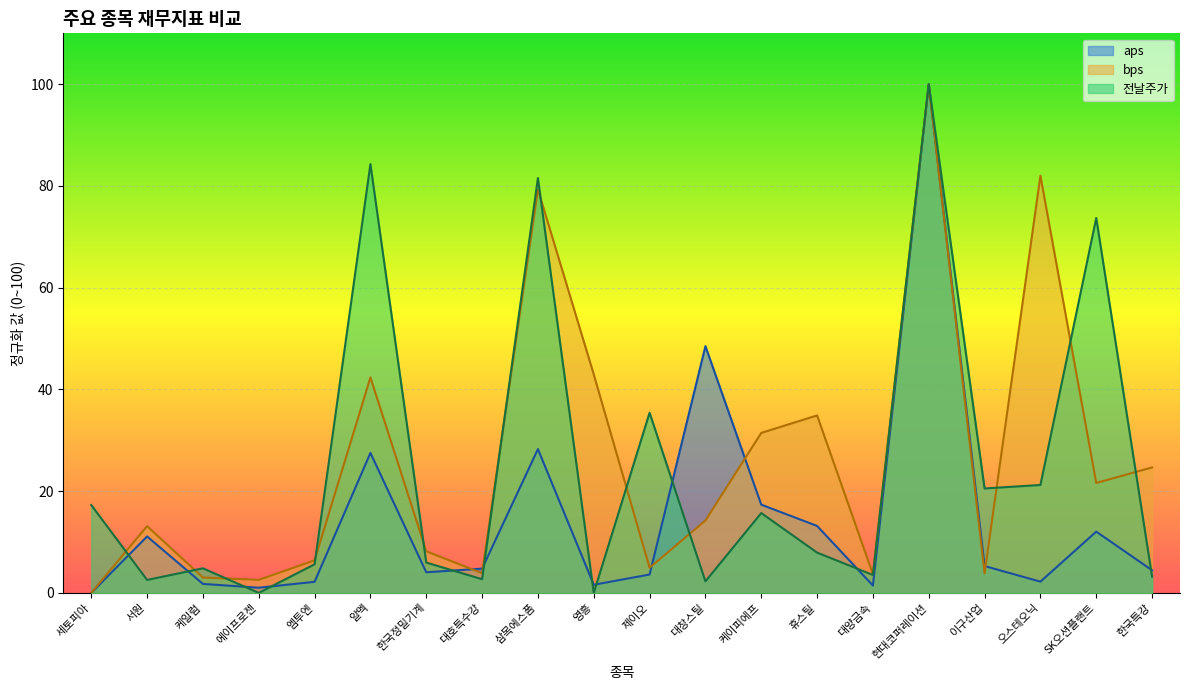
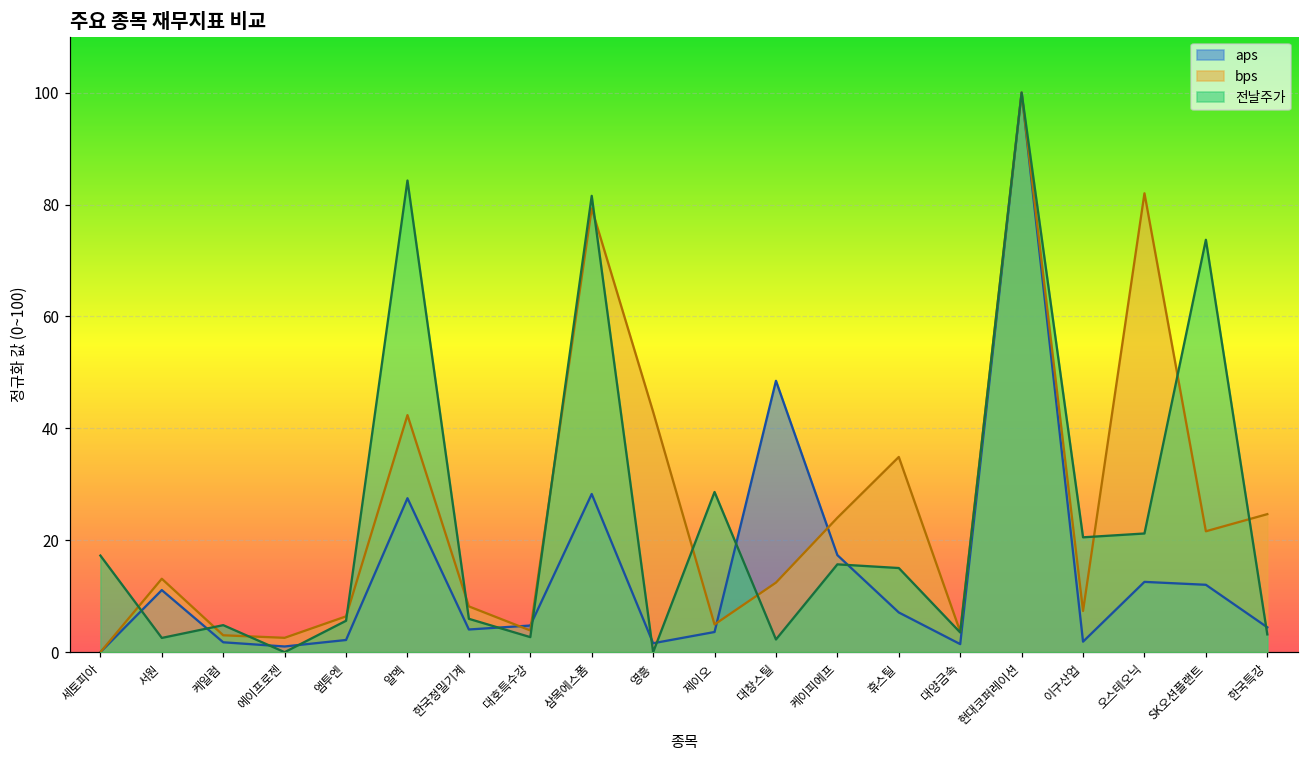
전날주가, 제이오: 35 -> 29
bps, 대창스틸: 14 -> 12
bps, 케이피에프: 31 -> 24
aps, 휴스틸: 13 -> 7
전날주가, 휴스틸: 8 -> 15
aps, 이구산업: 5 -> 2
bps, 이구산업: 4 -> 7
aps, 오스테오닉: 2 -> 13
